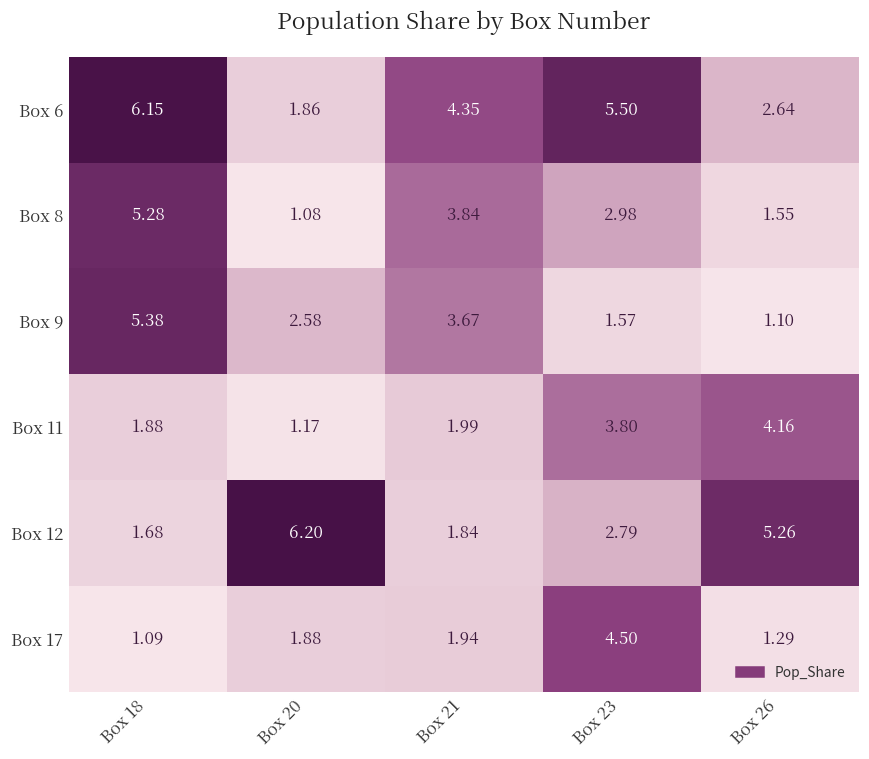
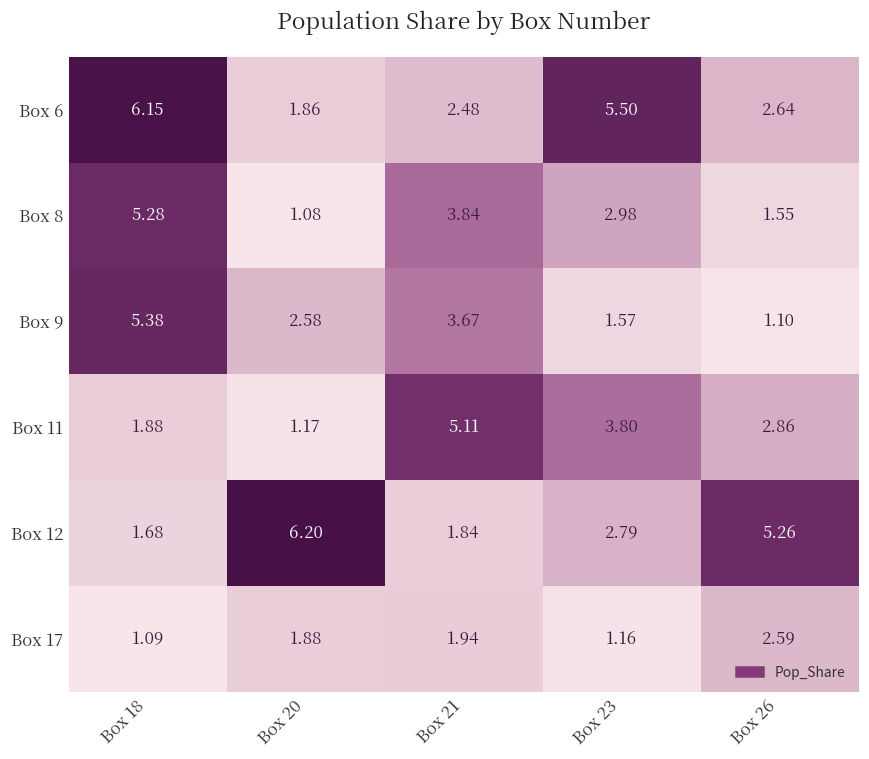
Box 6, Box 21: 4.35 -> 2.48
Box 11, Box 21: 1.99 -> 5.11
Box 11, Box 26: 4.16 -> 2.86
Box 17, Box 23: 4.50 -> 1.16
Box 17, Box 26: 1.29 -> 2.59
